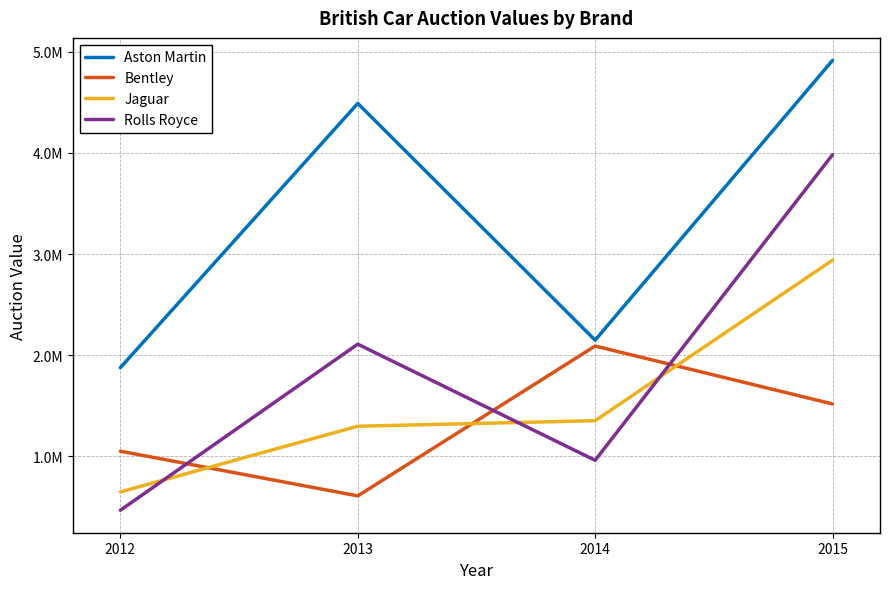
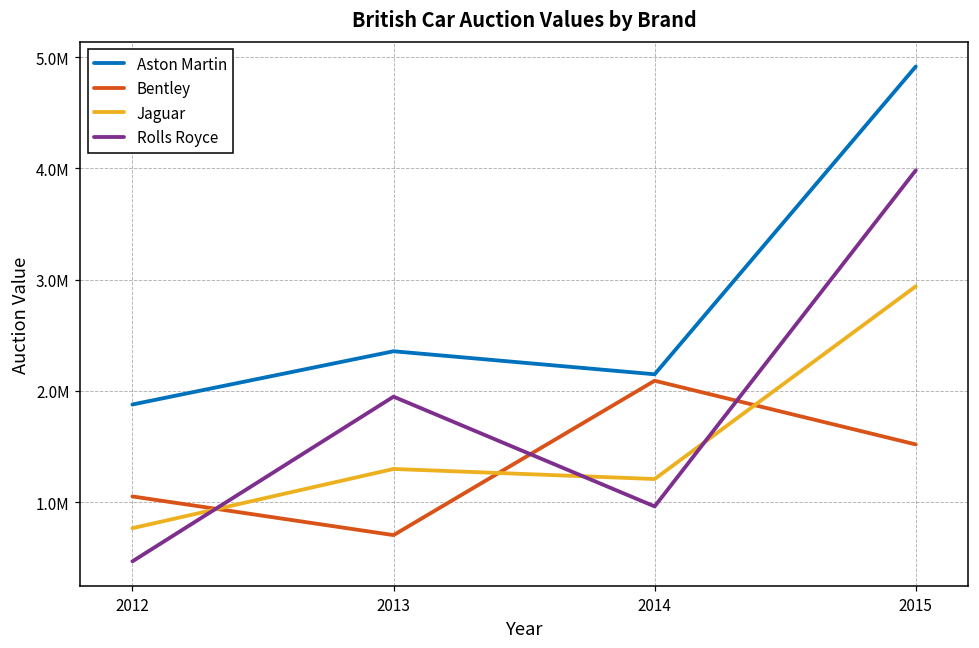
Jaguar, 2012: 650000 -> 760000
Aston Martin, 2013: 4490000 -> 2360000
Bentley, 2013: 610000 -> 700000
Rolls Royce, 2013: 2110000 -> 1950000
Jaguar, 2014: 1350000 -> 1210000
